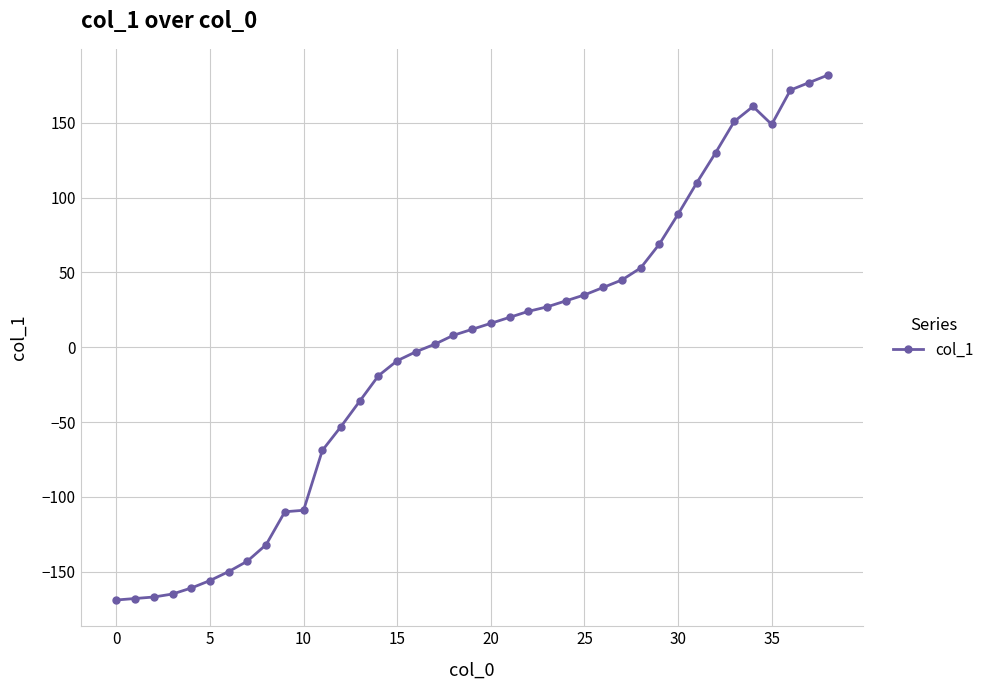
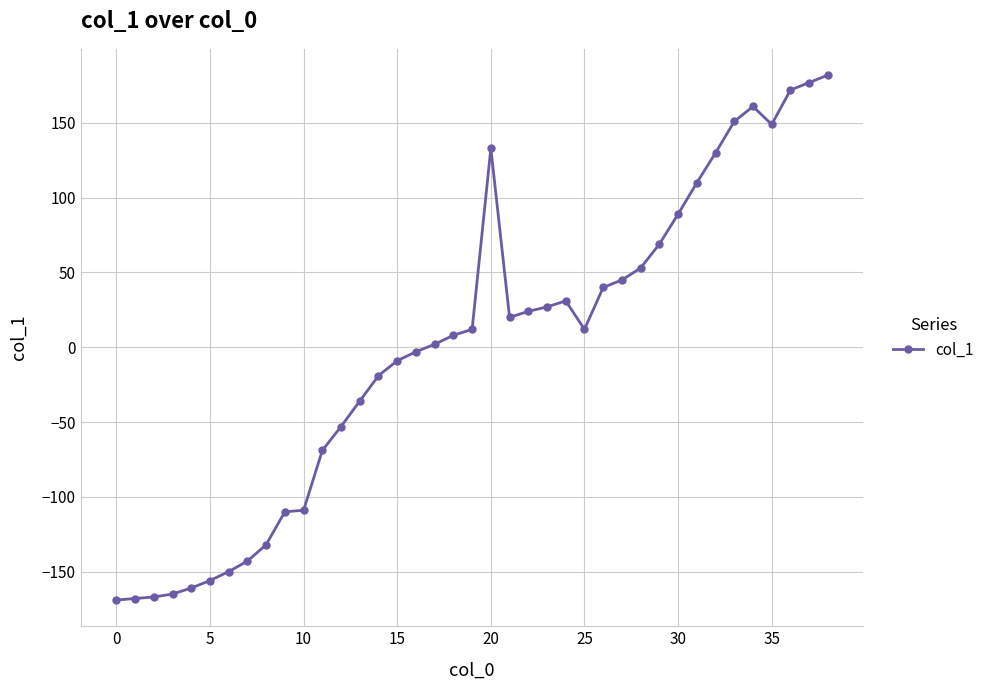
20: 16 -> 133
25: 35 -> 12
